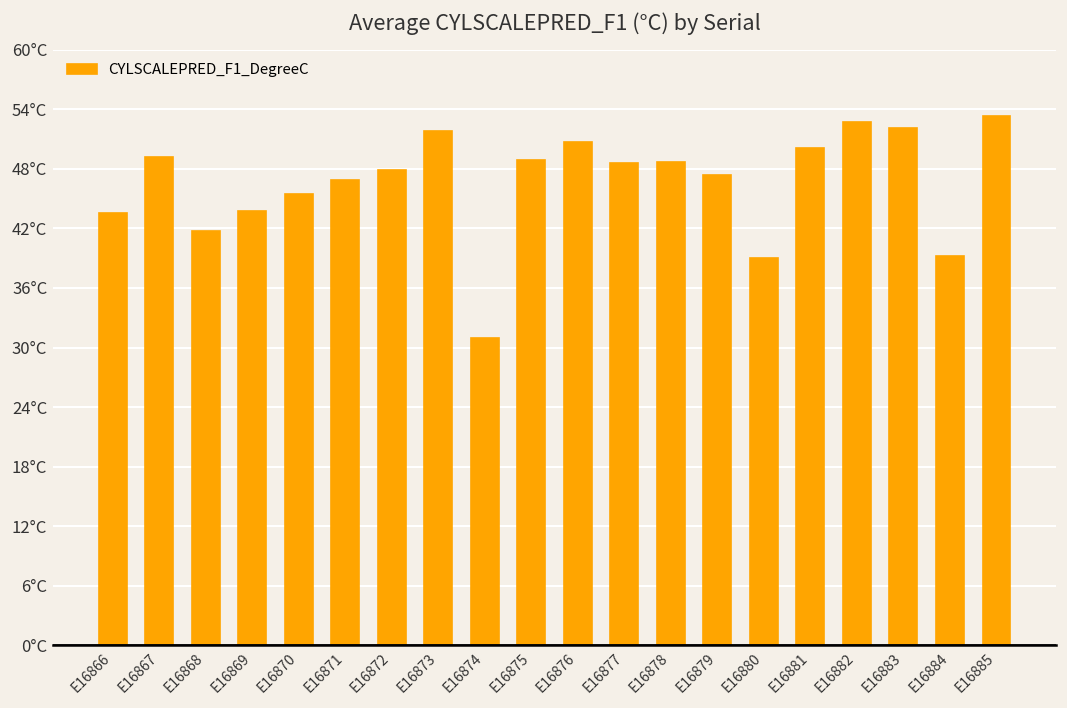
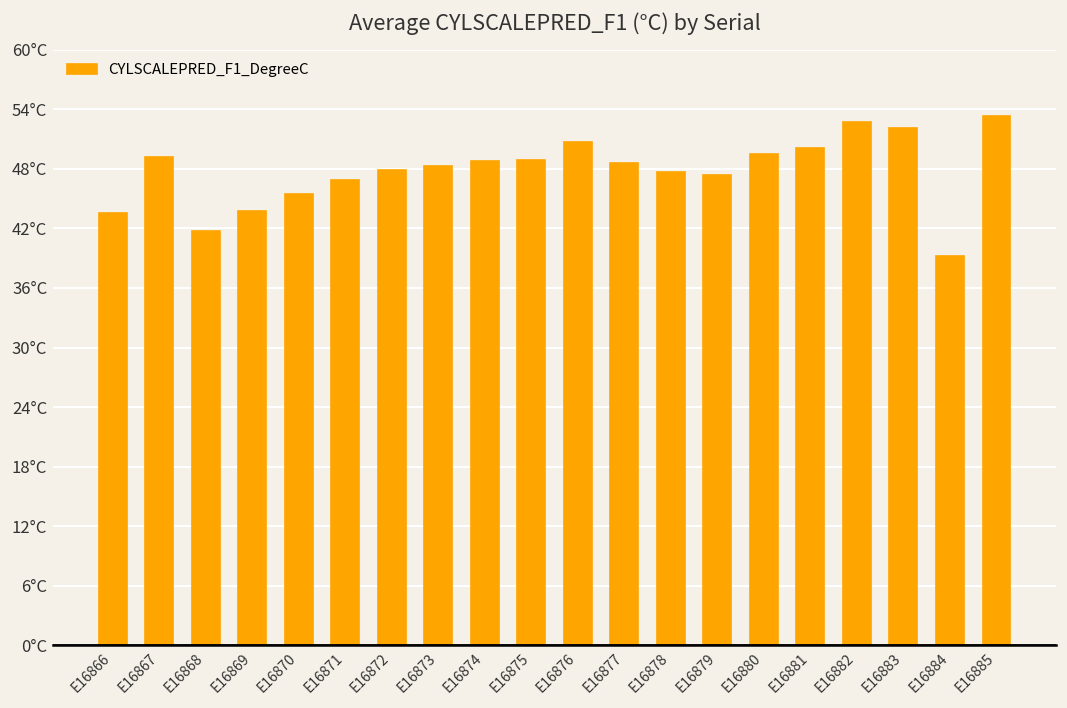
E16873: 52°C -> 48°C
E16874: 31°C -> 49°C
E16878: 49°C -> 48°C
E16880: 39°C -> 49°C
